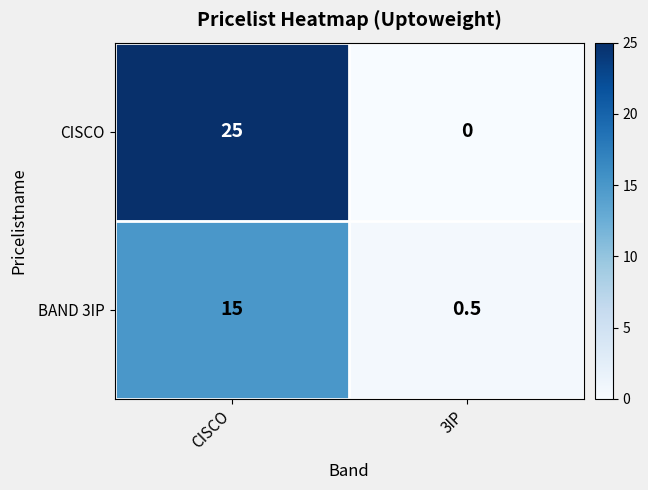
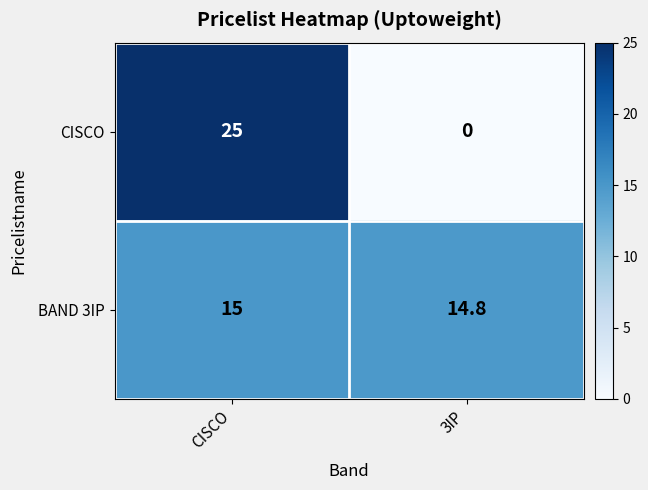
BAND 3IP, 3IP: 0.5 -> 14.8
